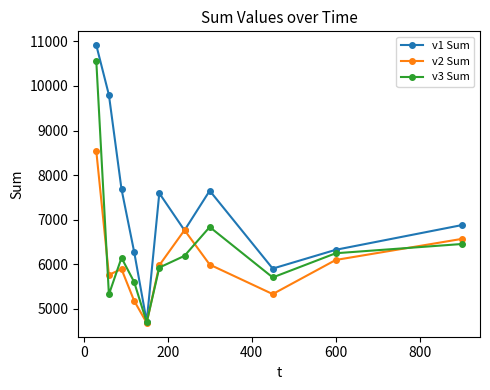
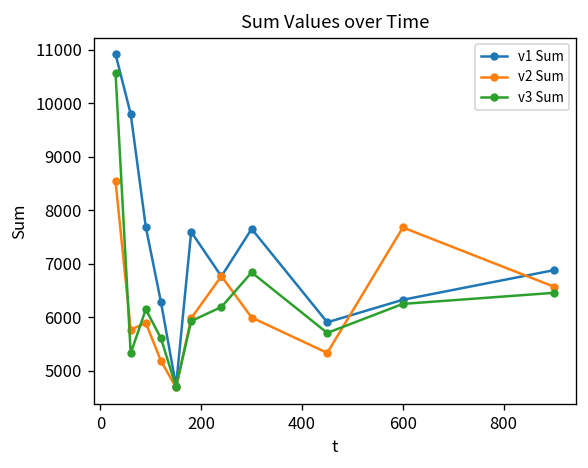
v2 Sum, 600: 6100 -> 7700
